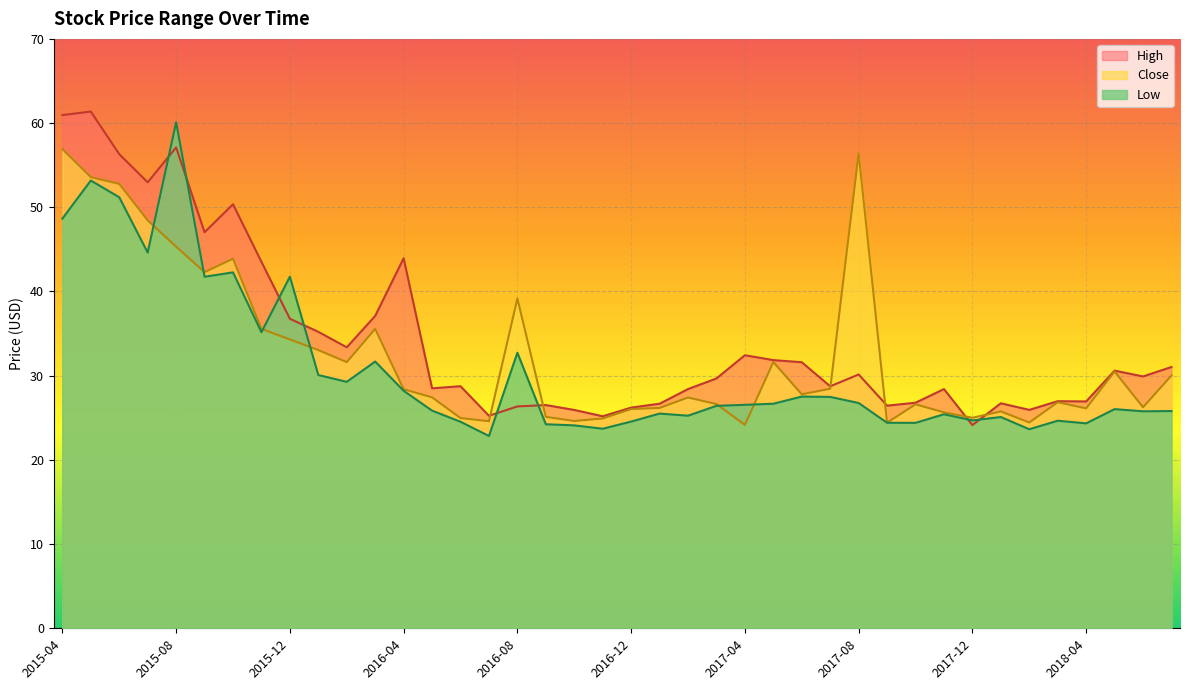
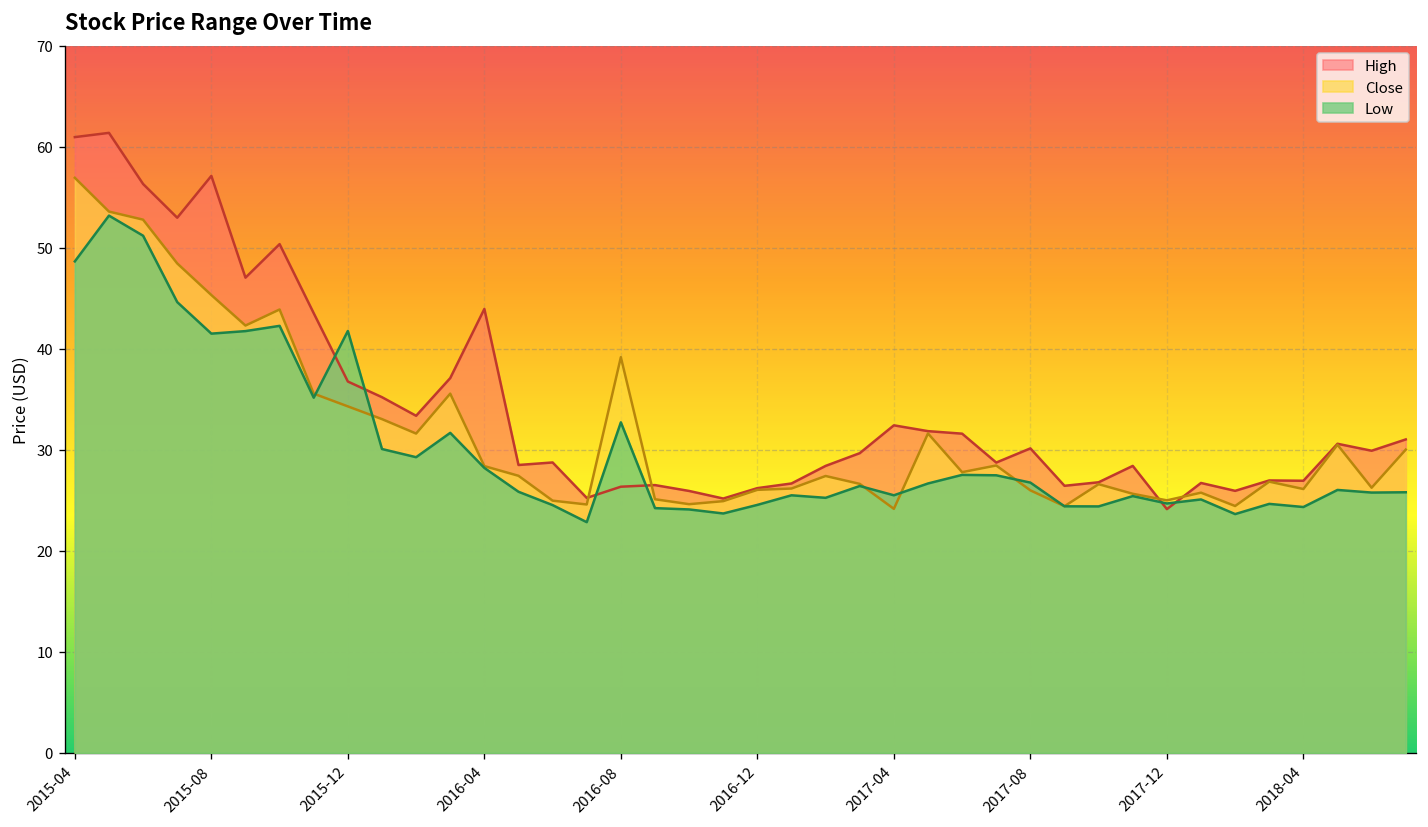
Low, 2015-08: 60 -> 42
Low, 2017-04: 27 -> 26
Close, 2017-08: 56 -> 26
